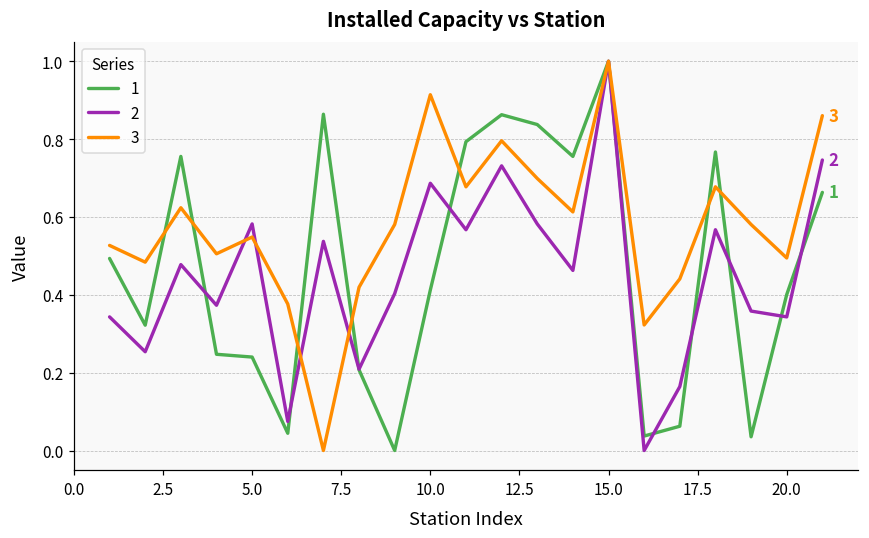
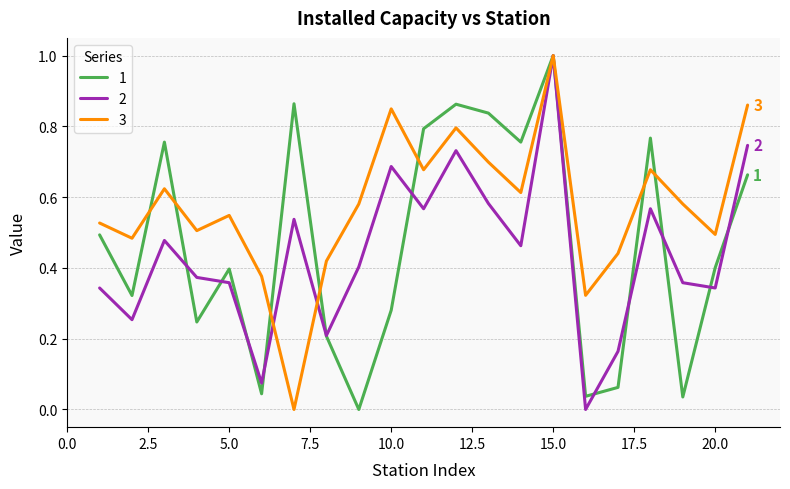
1, 5.0: 0.24 -> 0.40
2, 5.0: 0.58 -> 0.36
1, 10.0: 0.41 -> 0.28
3, 10.0: 0.91 -> 0.85
